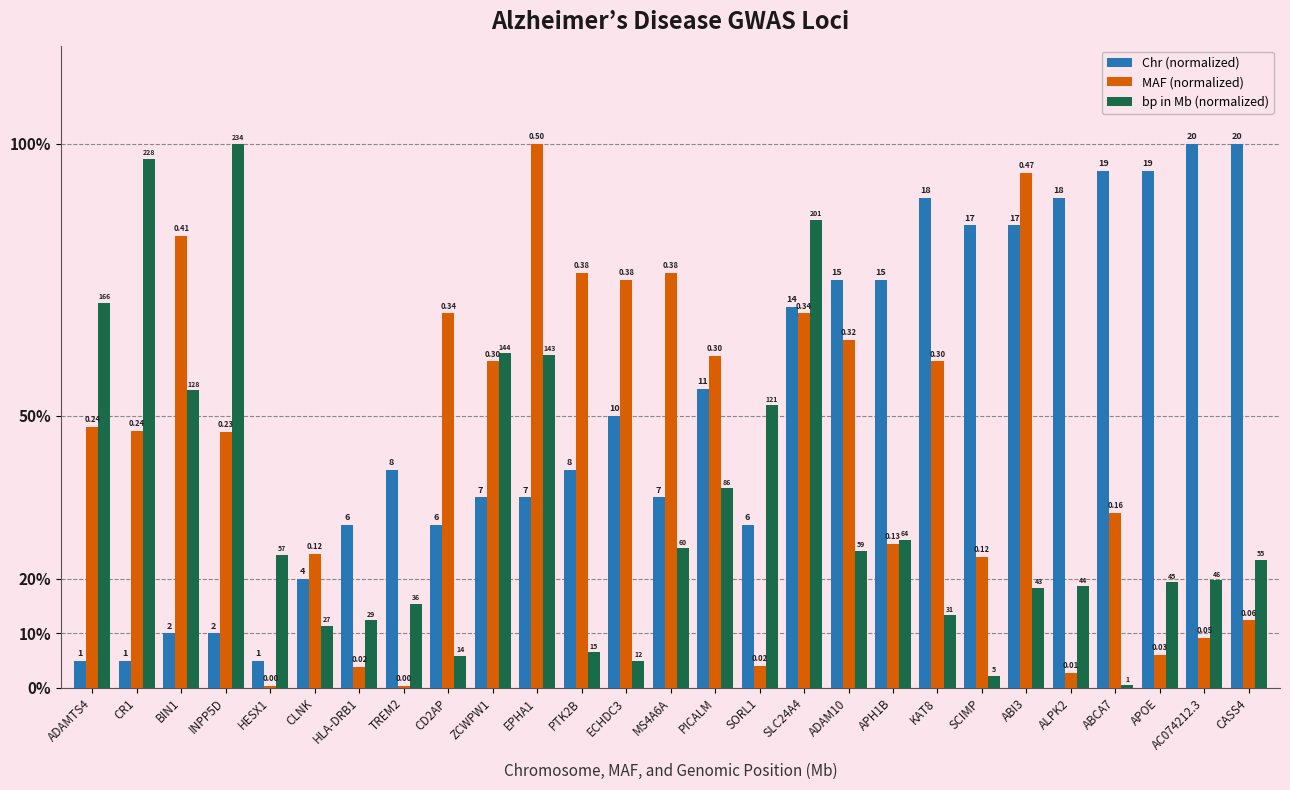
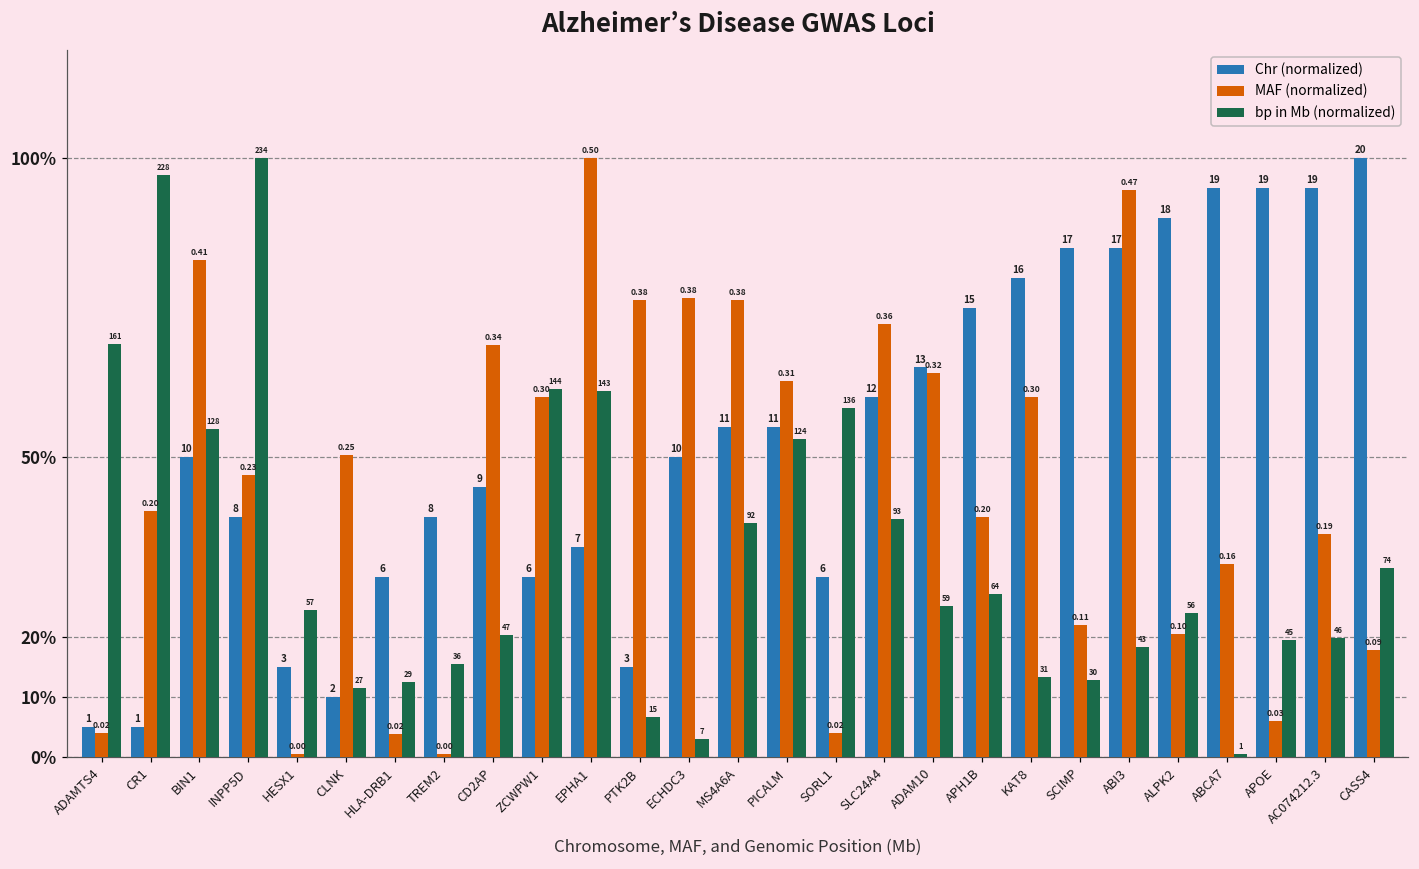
MAF (normalized), ADAMTS4: 0.24 -> 0.02
bp in Mb (normalized), ADAMTS4: 166 -> 161
MAF (normalized), CR1: 0.24 -> 0.20
Chr (normalized), BIN1: 2 -> 10
Chr (normalized), INPP5D: 2 -> 8
Chr (normalized), HESX1: 1 -> 3
Chr (normalized), CLNK: 4 -> 2
MAF (normalized), CLNK: 0.12 -> 0.25
Chr (normalized), CD2AP: 6 -> 9
bp in Mb (normalized), CD2AP: 14 -> 47
Chr (normalized), ZCWPW1: 7 -> 6
Chr (normalized), PTK2B: 8 -> 3
MAF (normalized), ECHDC3: 75% -> 77%
bp in Mb (normalized), ECHDC3: 12 -> 7
Chr (normalized), MS4A6A: 7 -> 11
bp in Mb (normalized), MS4A6A: 60 -> 92
MAF (normalized), PICALM: 0.30 -> 0.31
bp in Mb (normalized), PICALM: 86 -> 124
bp in Mb (normalized), SORL1: 121 -> 136
Chr (normalized), SLC24A4: 14 -> 12
MAF (normalized), SLC24A4: 0.34 -> 0.36
bp in Mb (normalized), SLC24A4: 201 -> 93
Chr (normalized), ADAM10: 15 -> 13
MAF (normalized), APH1B: 0.13 -> 0.20
Chr (normalized), KAT8: 18 -> 16
MAF (normalized), SCIMP: 0.12 -> 0.11
bp in Mb (normalized), SCIMP: 5 -> 30
MAF (normalized), ALPK2: 0.01 -> 0.10
bp in Mb (normalized), ALPK2: 44 -> 56
Chr (normalized), AC074212.3: 20 -> 19
MAF (normalized), AC074212.3: 0.05 -> 0.19
MAF (normalized), CASS4: 0.06 -> 0.09
bp in Mb (normalized), CASS4: 55 -> 74
